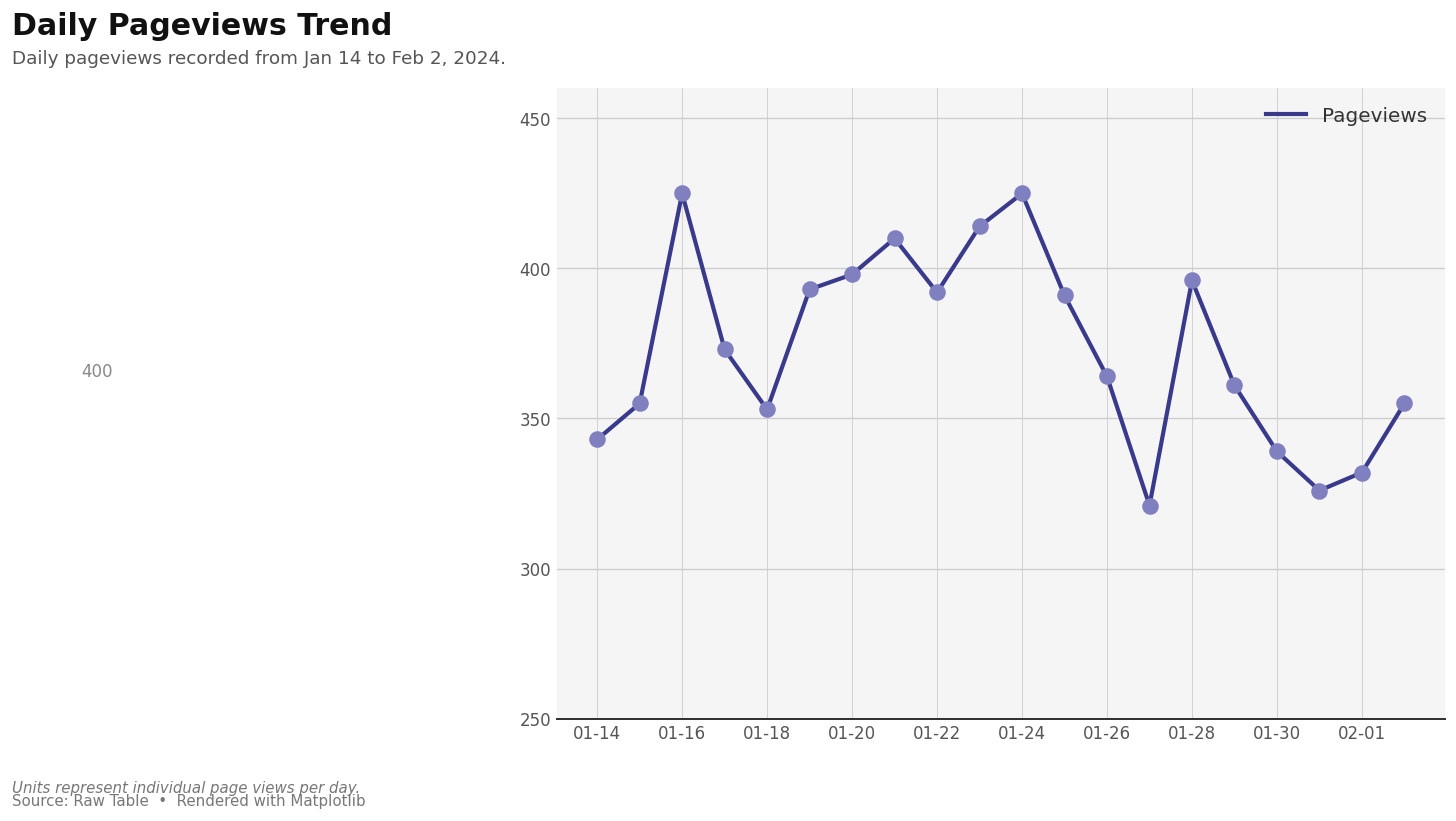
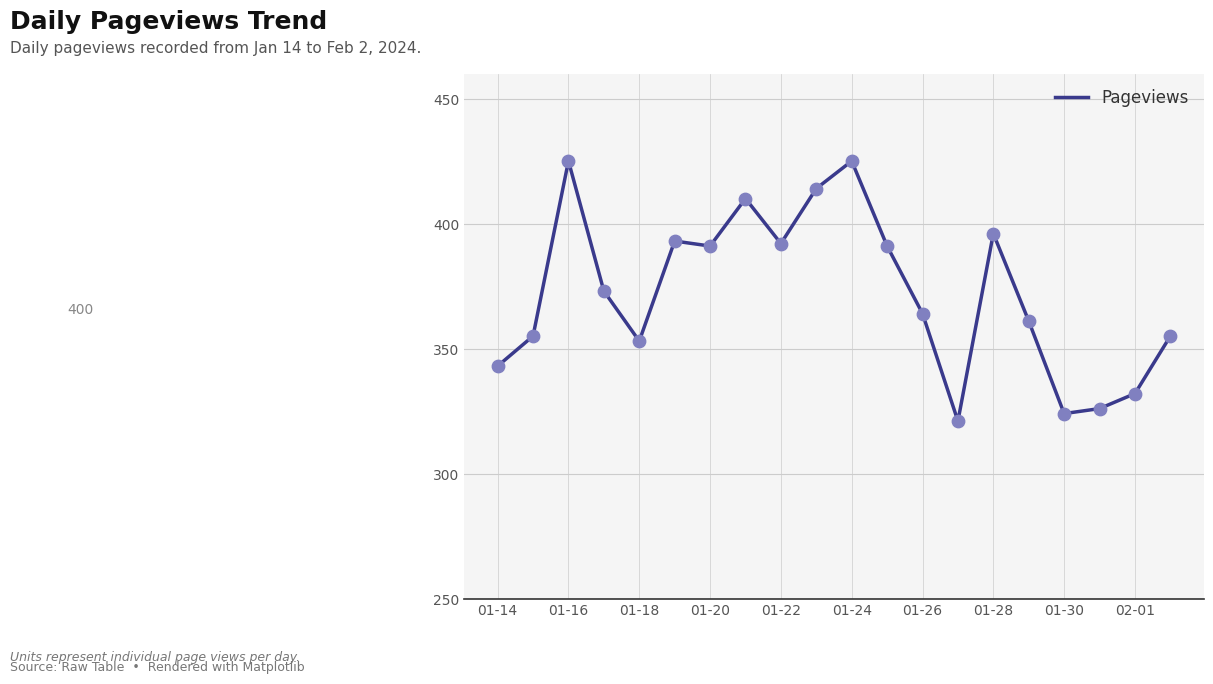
01-20: 398 -> 391
01-30: 339 -> 324
